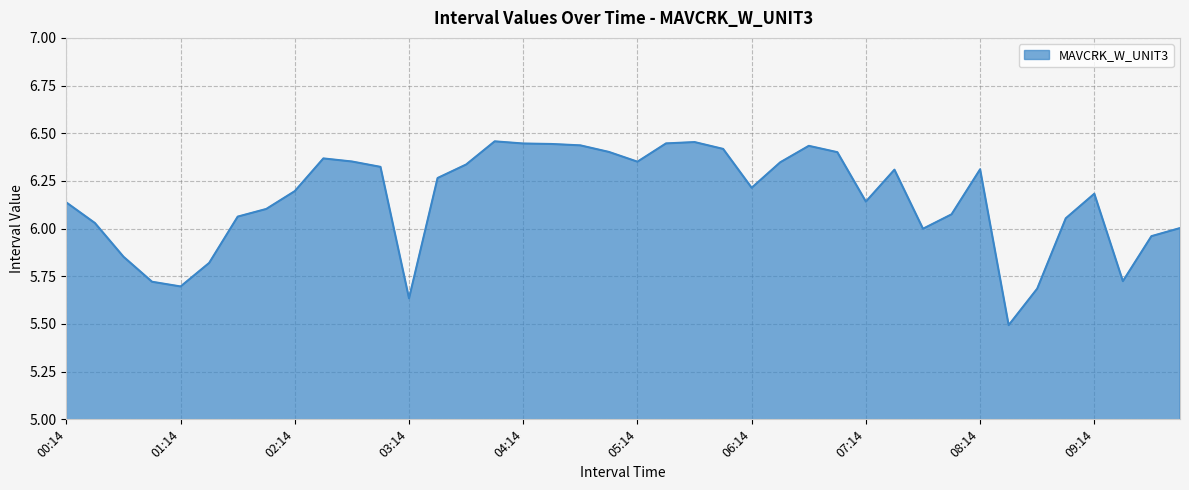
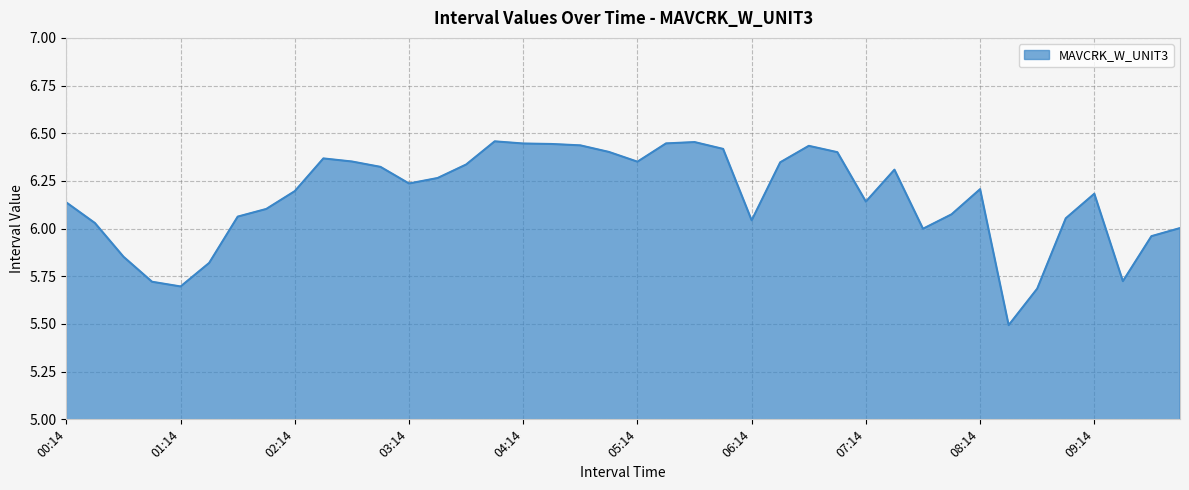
03:14: 5.63 -> 6.24
06:14: 6.21 -> 6.04
08:14: 6.31 -> 6.21
